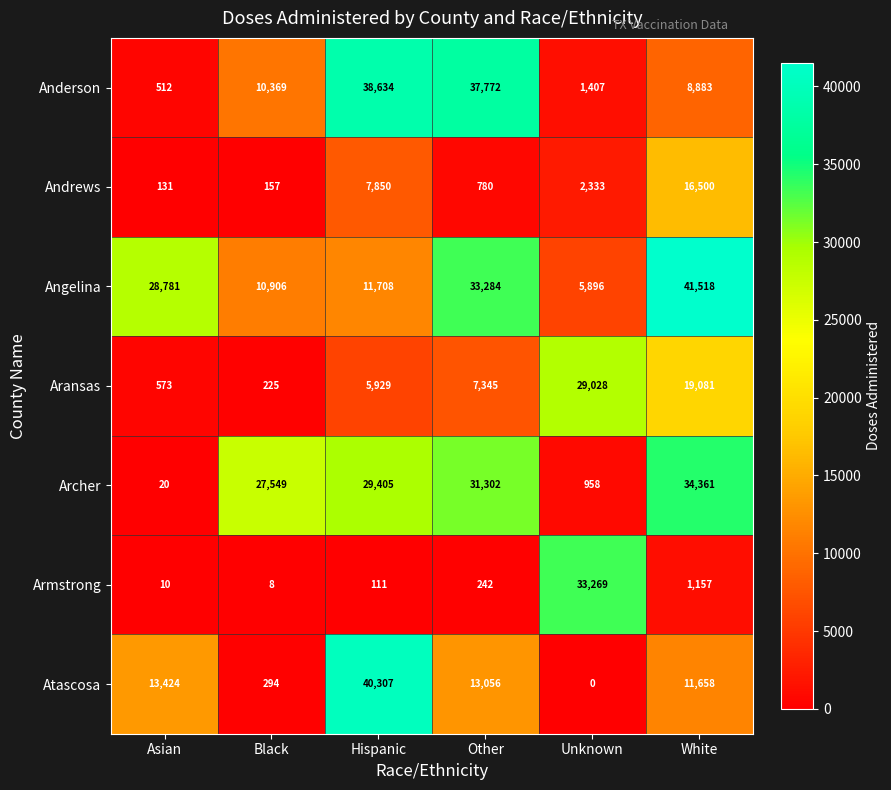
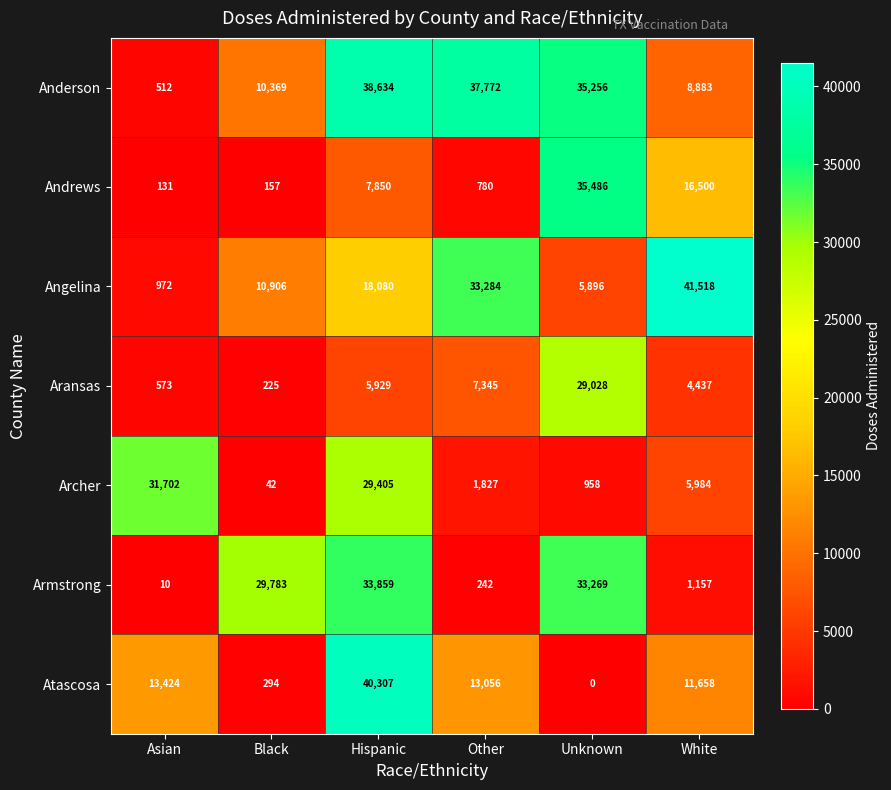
Anderson, Unknown: 1,407 -> 35,256
Andrews, Unknown: 2,333 -> 35,486
Angelina, Asian: 28,781 -> 972
Angelina, Hispanic: 11,708 -> 18,080
Aransas, White: 19,081 -> 4,437
Archer, Asian: 20 -> 31,702
Archer, Black: 27,549 -> 42
Archer, Other: 31,302 -> 1,827
Archer, White: 34,361 -> 5,984
Armstrong, Black: 8 -> 29,783
Armstrong, Hispanic: 111 -> 33,859
